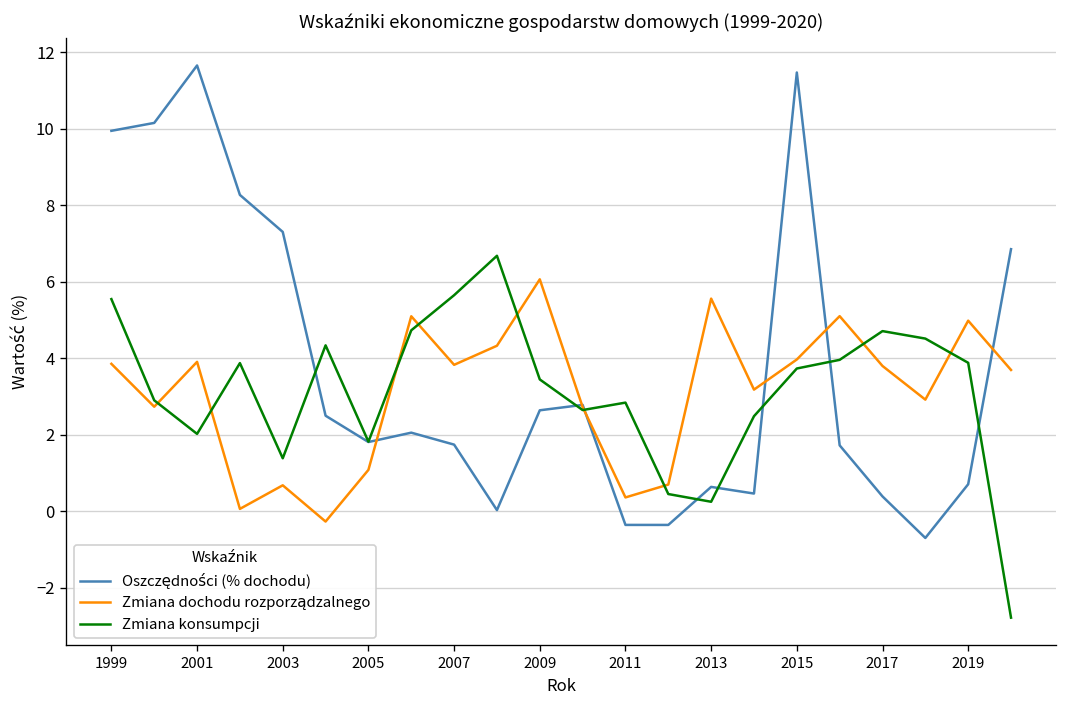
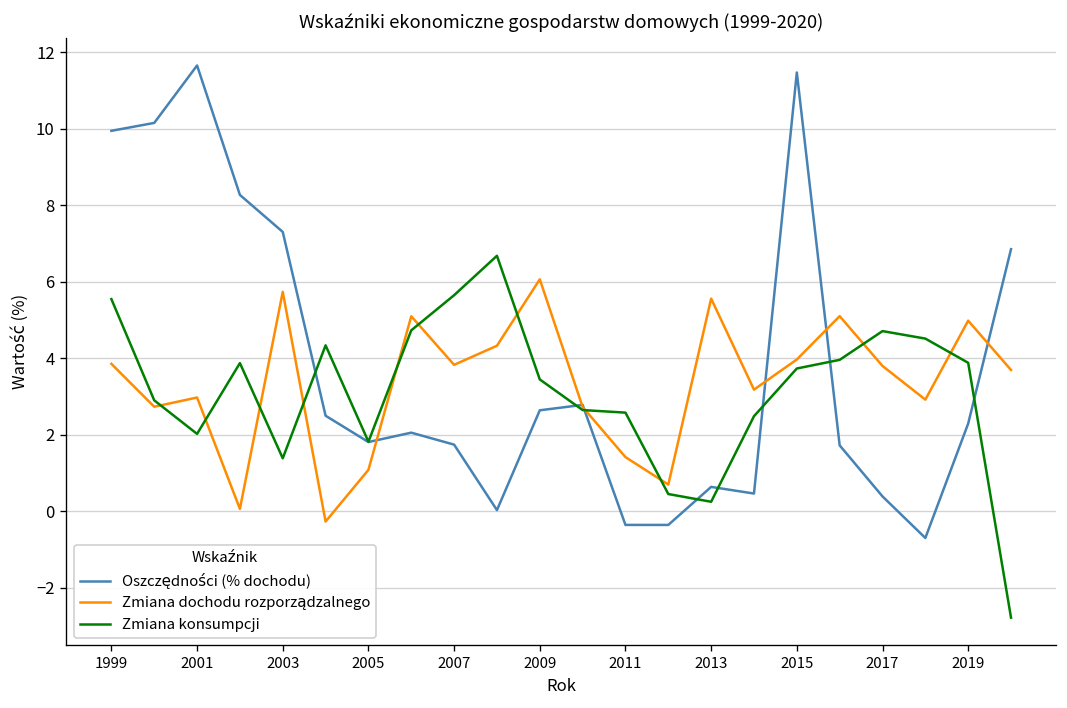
Zmiana dochodu rozporządzalnego, 2001: 3.9 -> 3.0
Zmiana dochodu rozporządzalnego, 2003: 0.7 -> 5.7
Zmiana dochodu rozporządzalnego, 2011: 0.4 -> 1.4
Zmiana konsumpcji, 2011: 2.8 -> 2.6
Oszczędności (% dochodu), 2019: 0.7 -> 2.3
